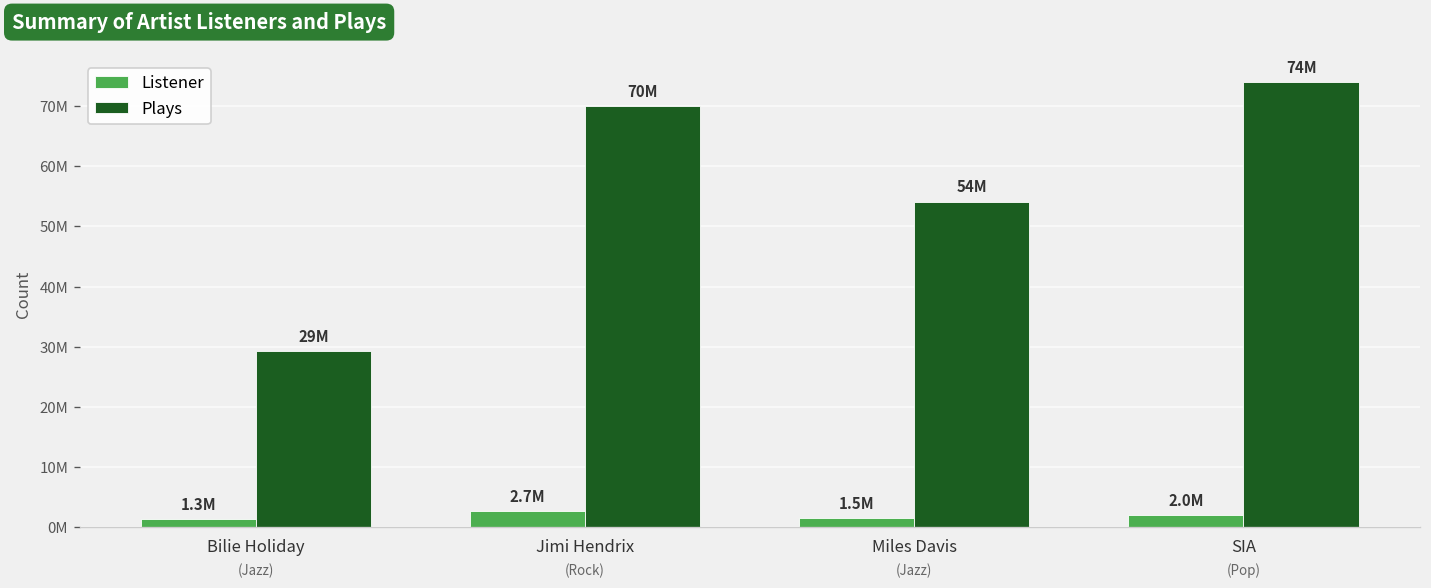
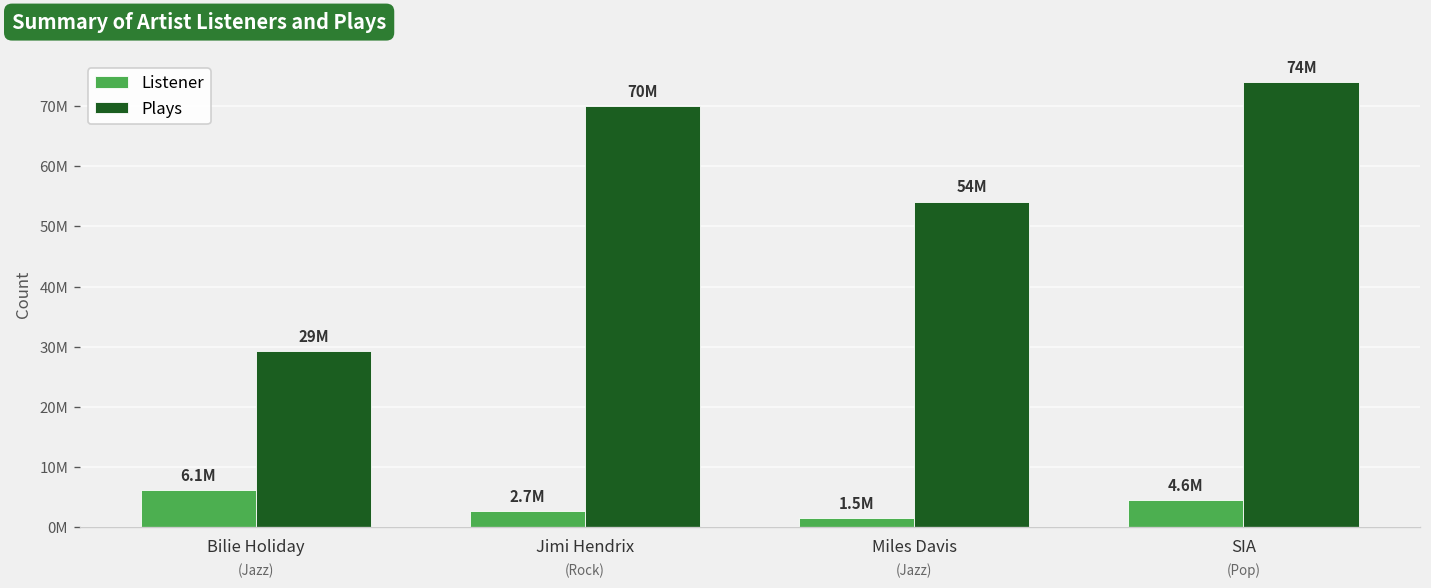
Listener, Bilie Holiday: 1.3M -> 6.1M
Listener, SIA: 2.0M -> 4.6M
